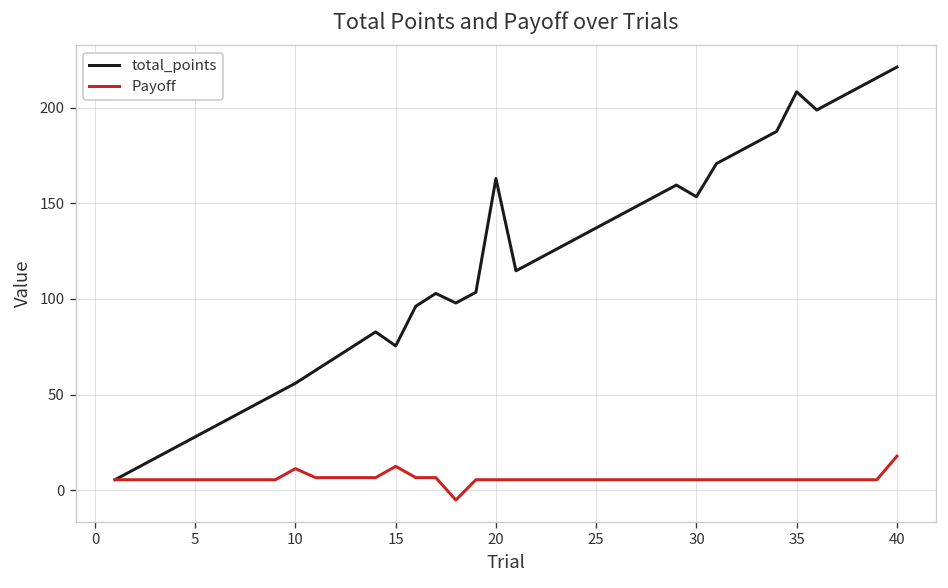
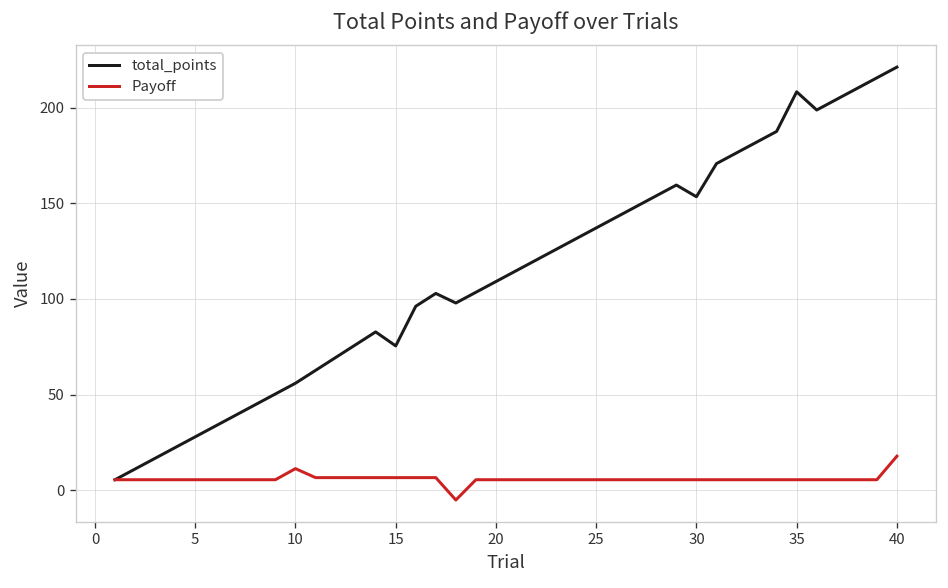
Payoff, 15: 13 -> 7
total_points, 20: 163 -> 109
